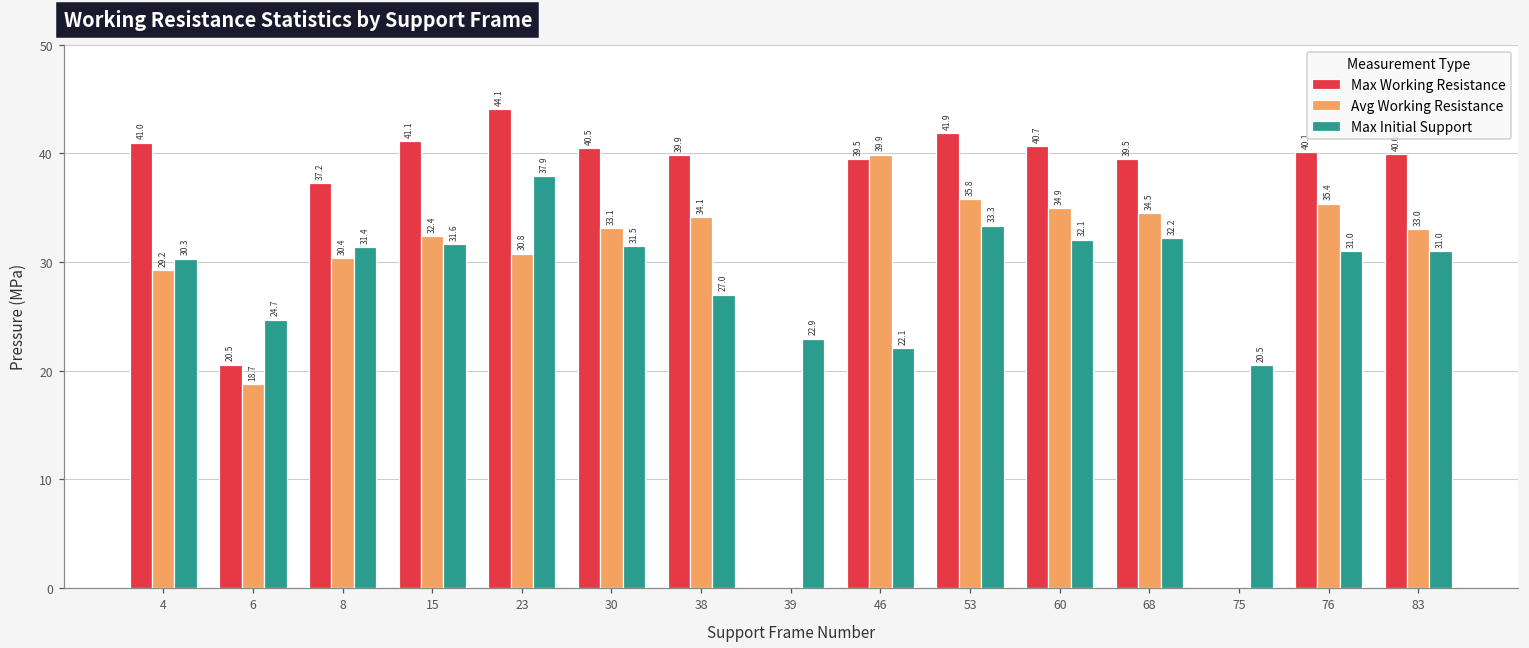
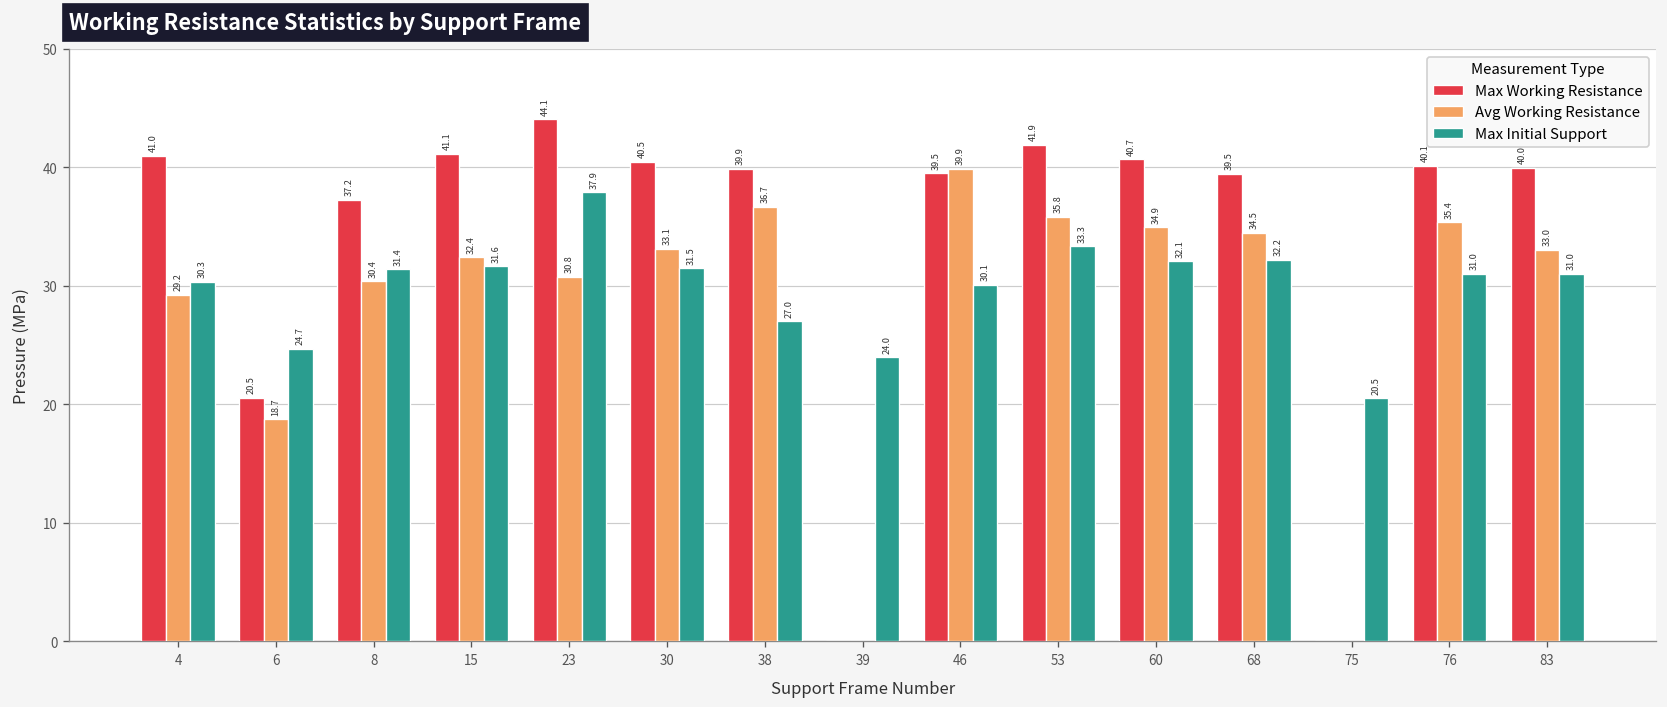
Avg Working Resistance, 38: 34.1 -> 36.7
Max Initial Support, 39: 22.9 -> 24.0
Max Initial Support, 46: 22.1 -> 30.1
